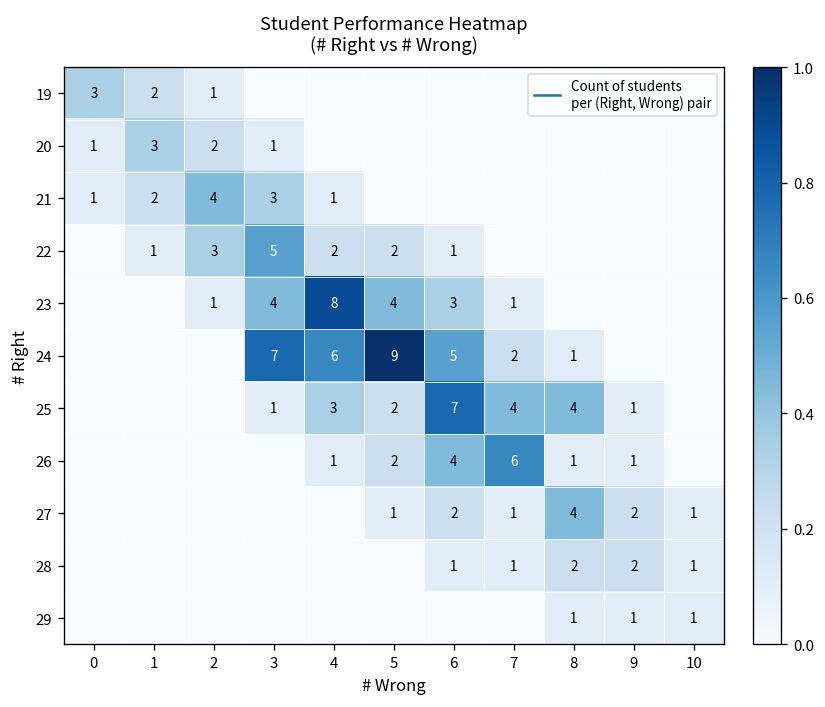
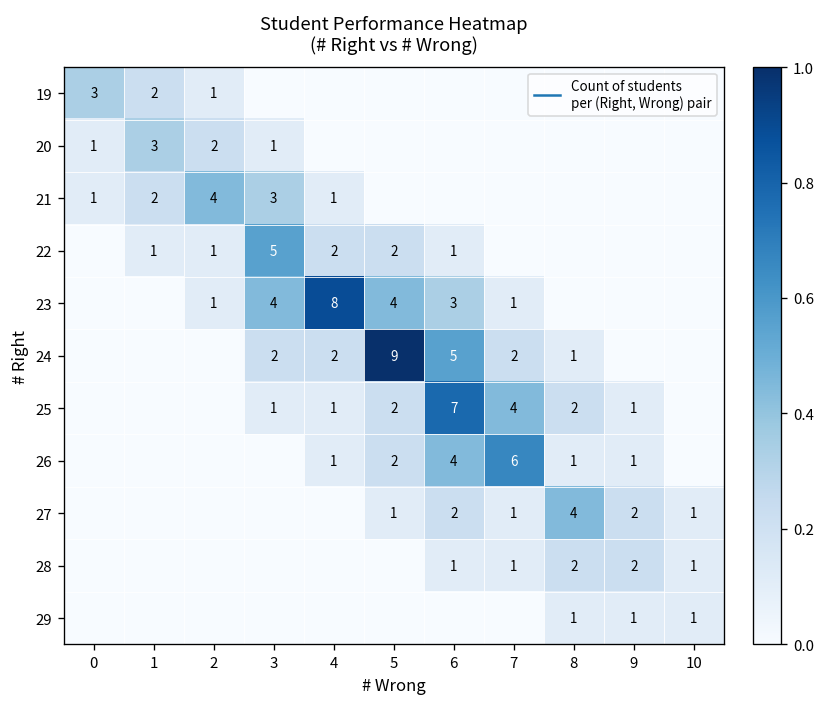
22, 2: 3 -> 1
24, 3: 7 -> 2
24, 4: 6 -> 2
25, 4: 3 -> 1
25, 8: 4 -> 2
